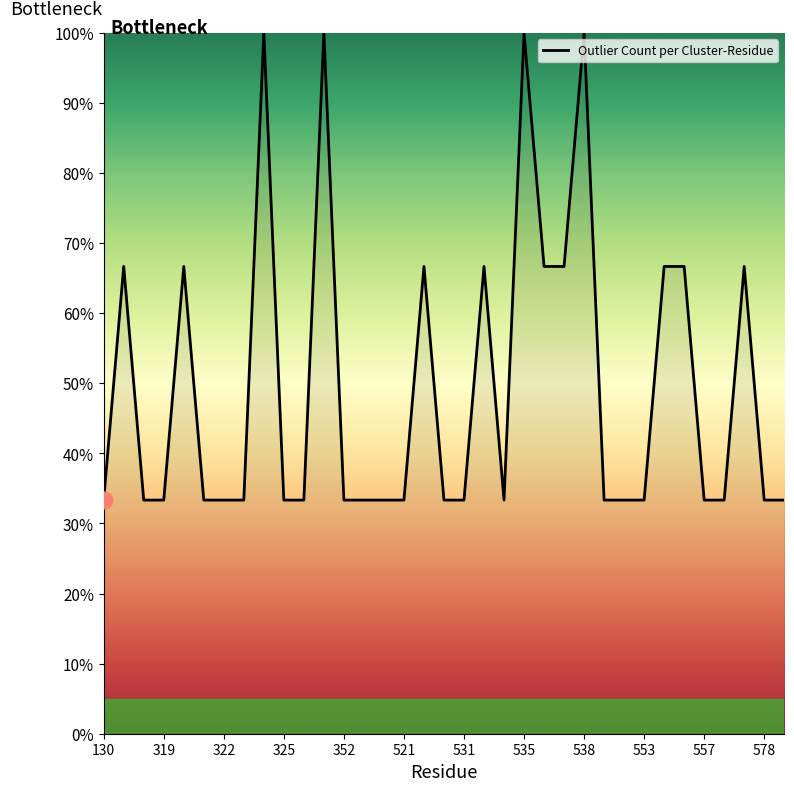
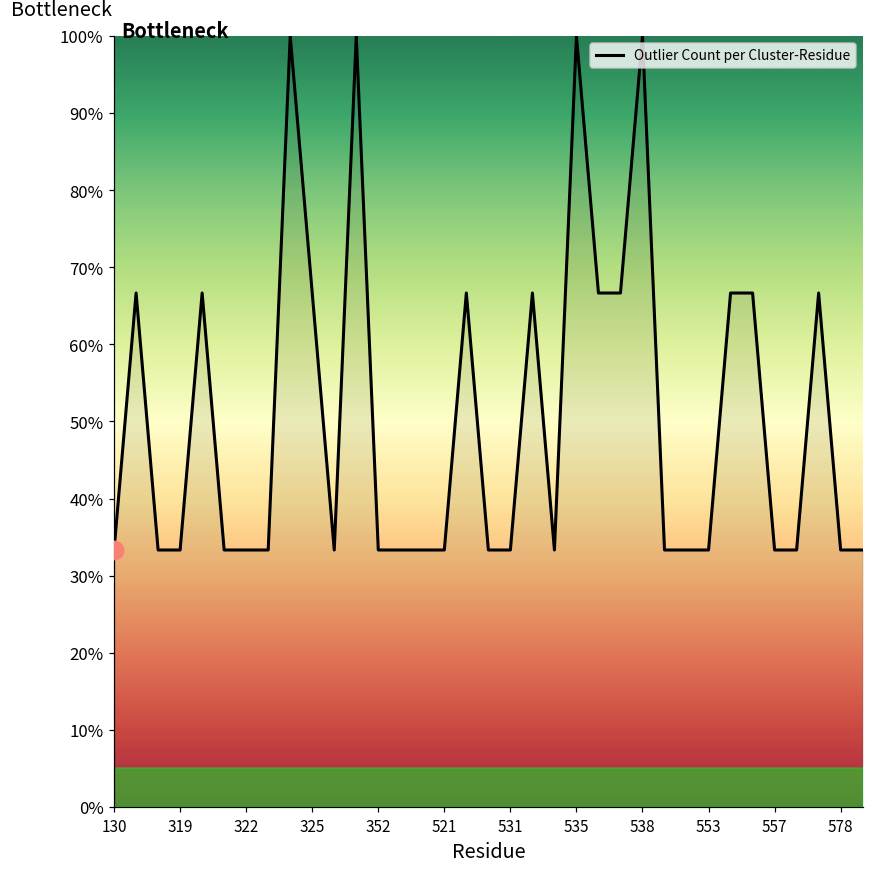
Outlier Count per Cluster-Residue, 325: 33% -> 67%
